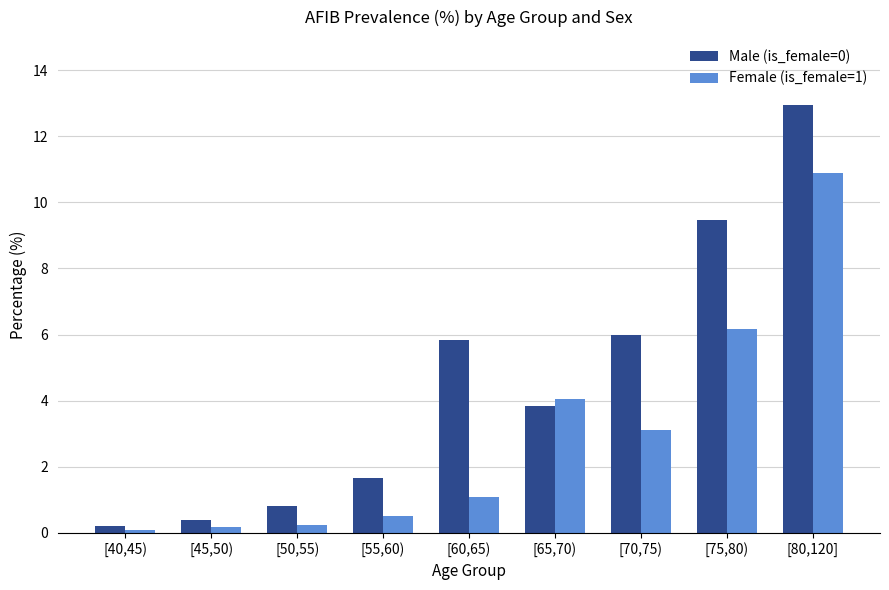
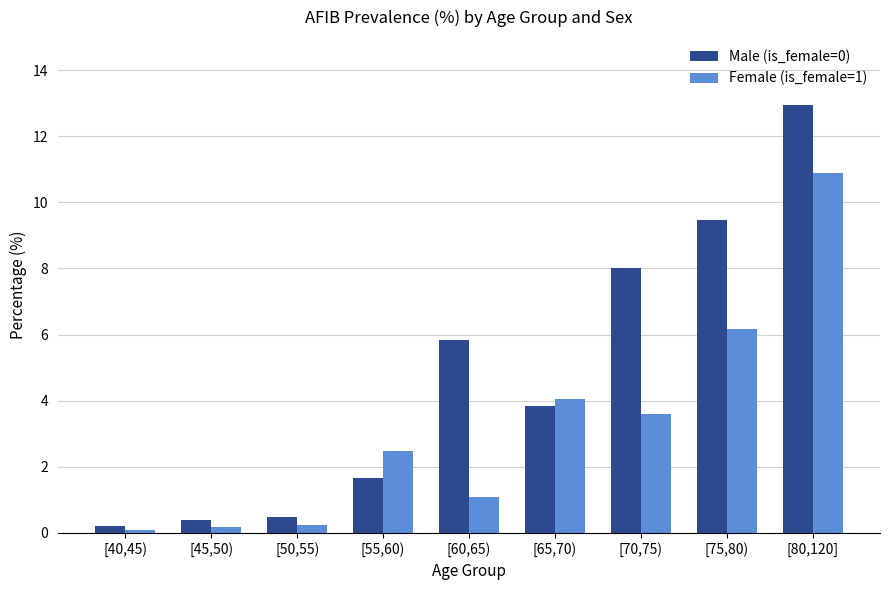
Male (is_female=0), [50,55): 0.8 -> 0.5
Female (is_female=1), [55,60): 0.5 -> 2.5
Male (is_female=0), [70,75): 6.0 -> 8.0
Female (is_female=1), [70,75): 3.1 -> 3.6
